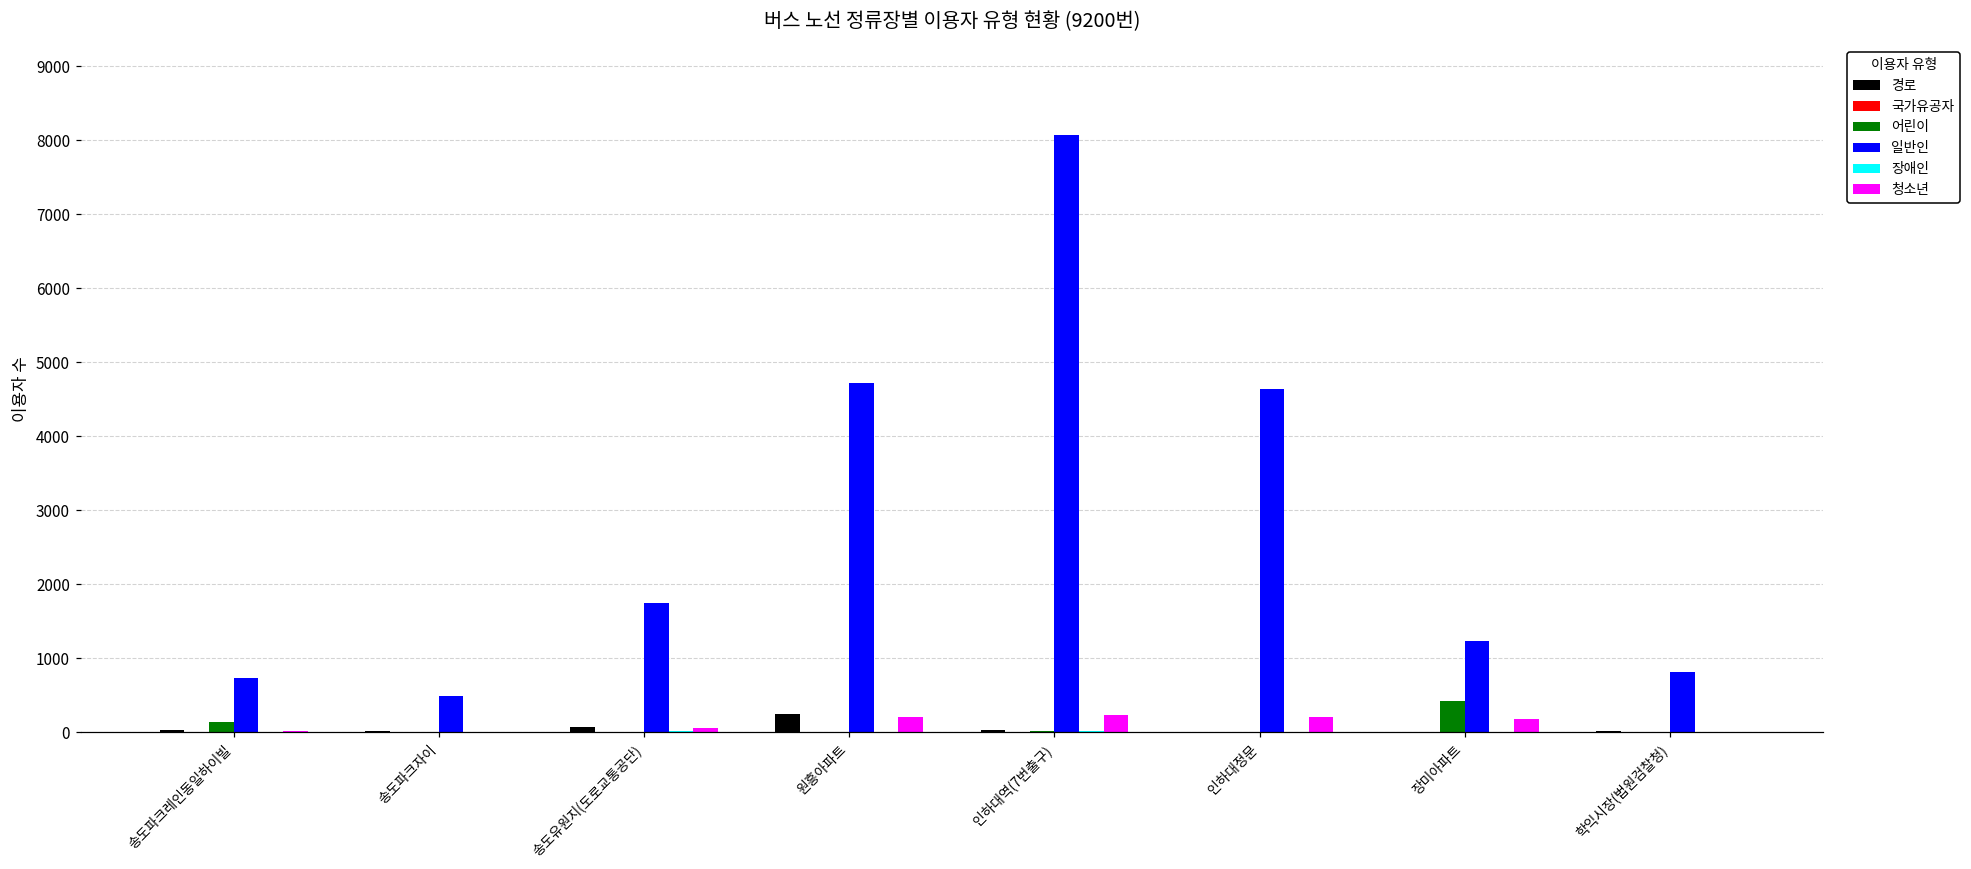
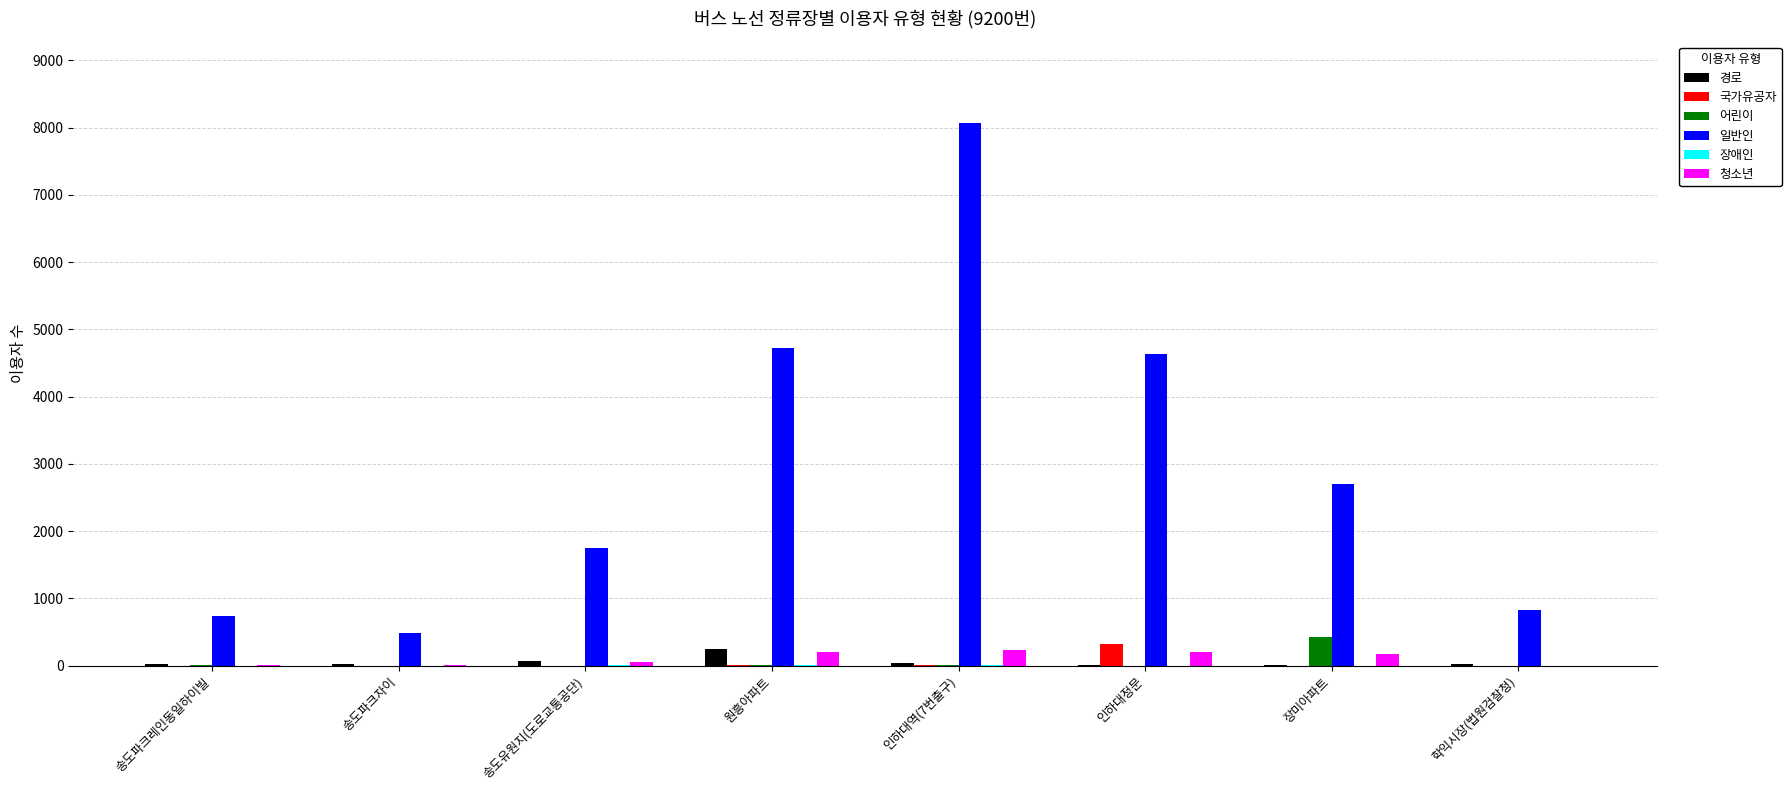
어린이, 송도파크레인동일하이빌: 100 -> 0
국가유공자, 인하대정문: 0 -> 300
일반인, 장미아파트: 1200 -> 2700
